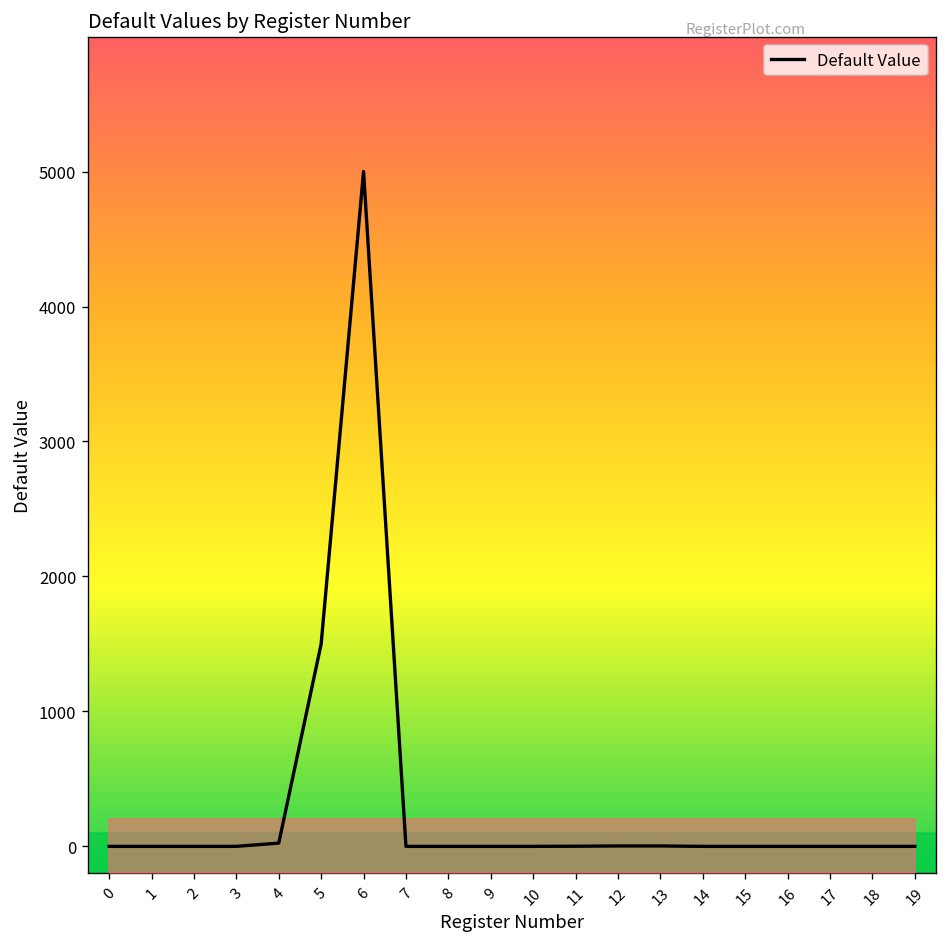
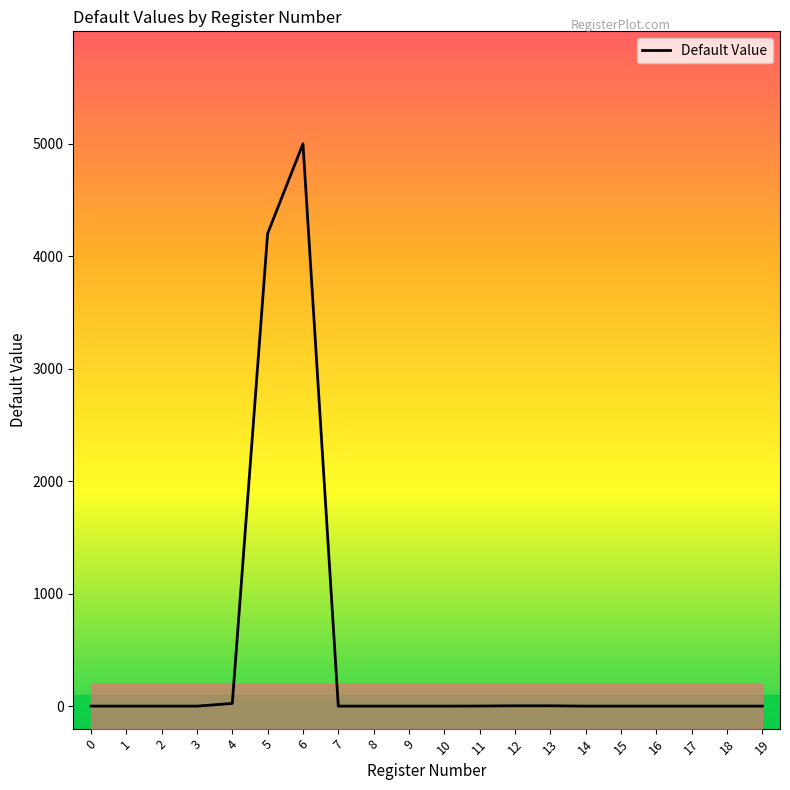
Default Value, 5: 1500 -> 4200
